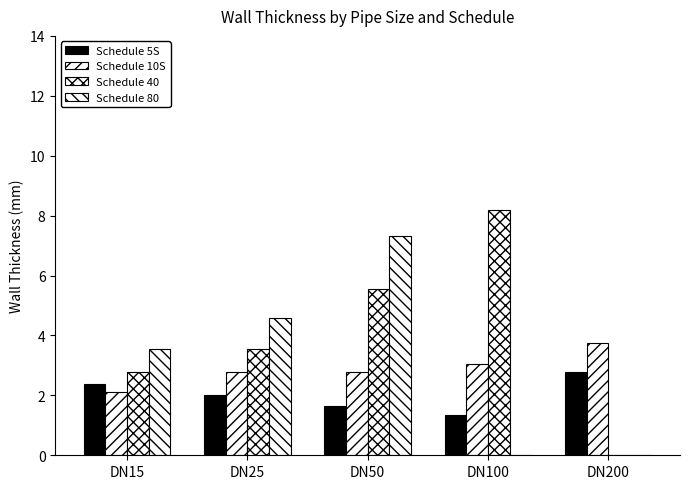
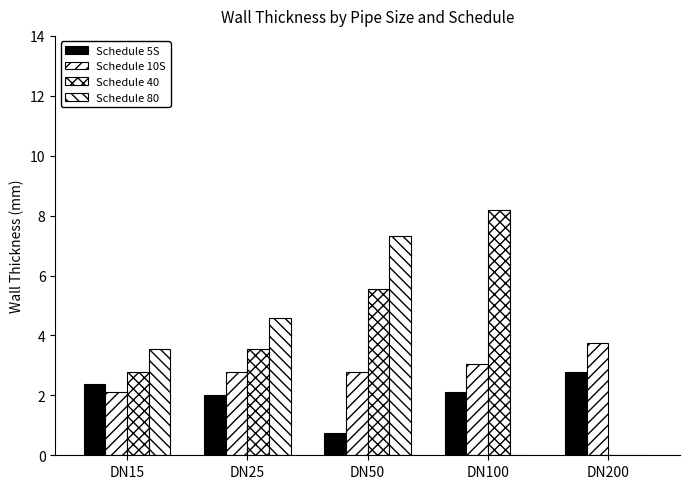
Schedule 5S, DN50: 1.7 -> 0.7
Schedule 5S, DN100: 1.4 -> 2.1
